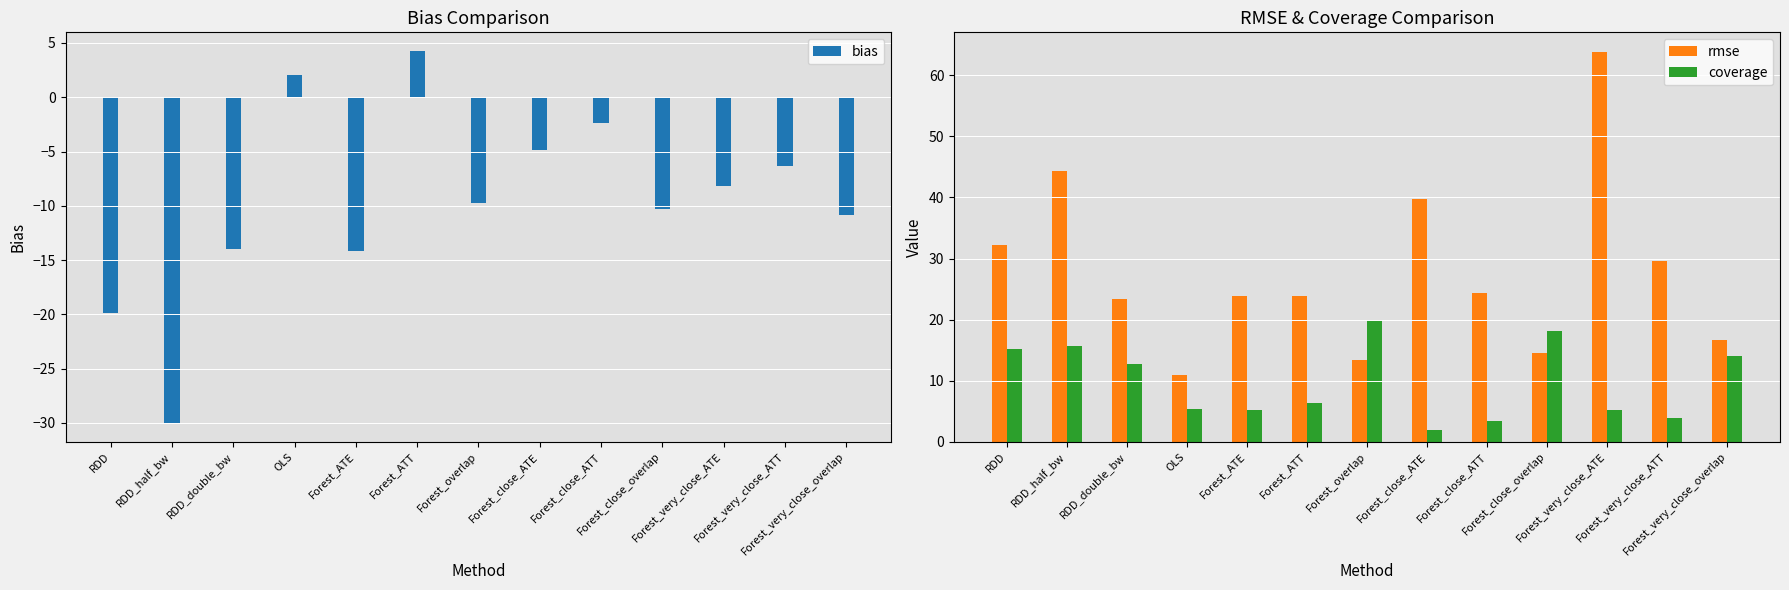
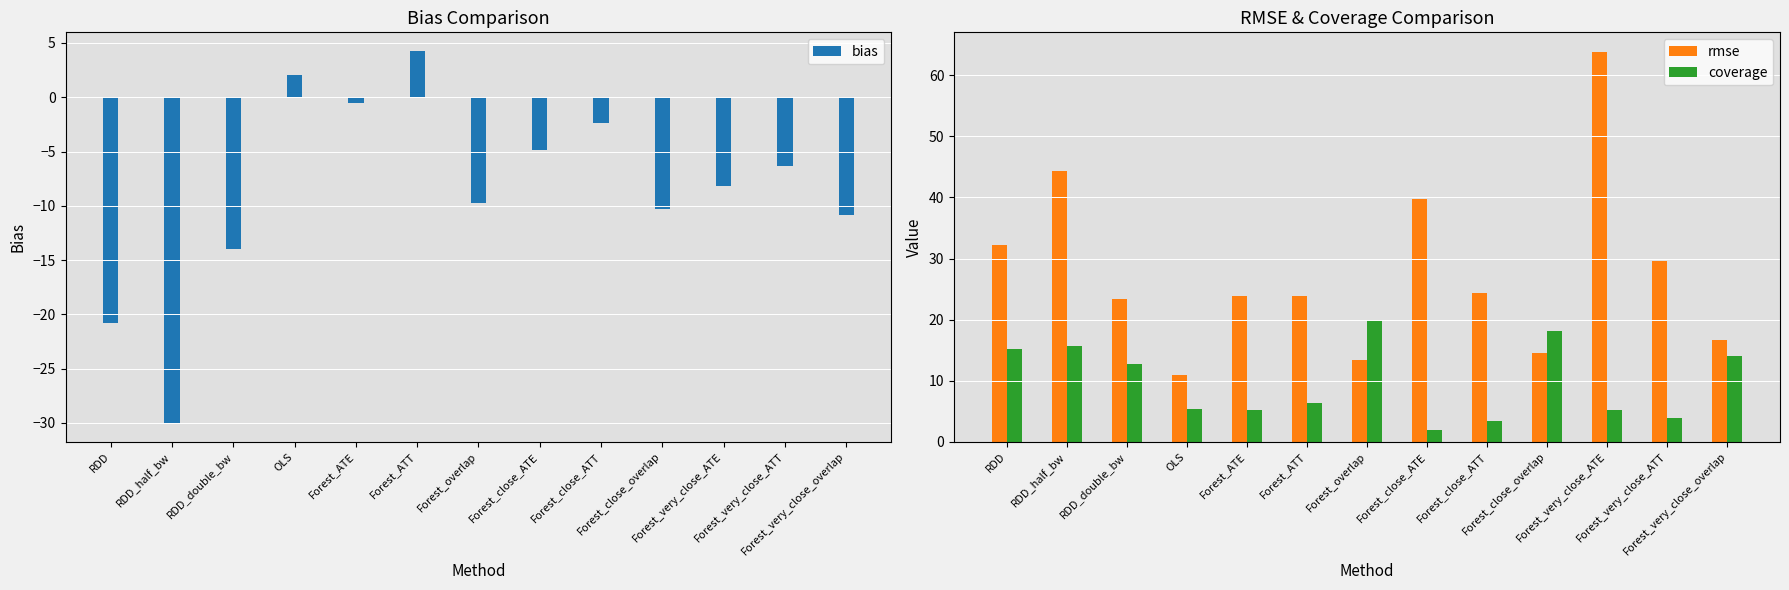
Bias Comparison, RDD: -19.9 -> -20.8
Bias Comparison, Forest_ATE: -14.2 -> -0.6
